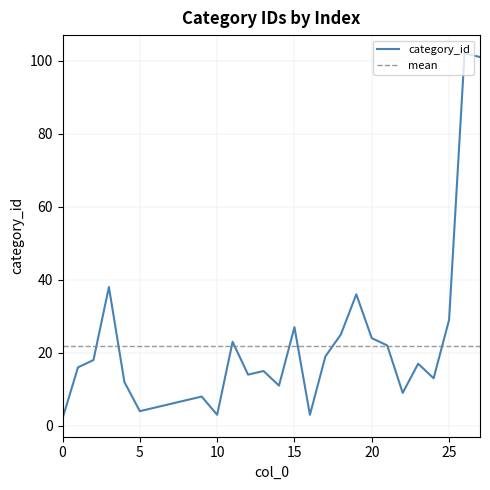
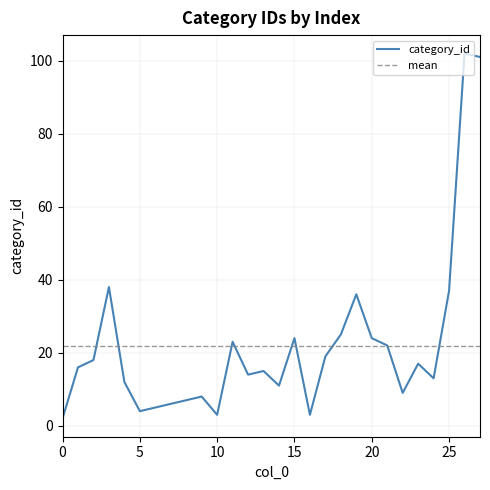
15: 27 -> 24
25: 29 -> 37
